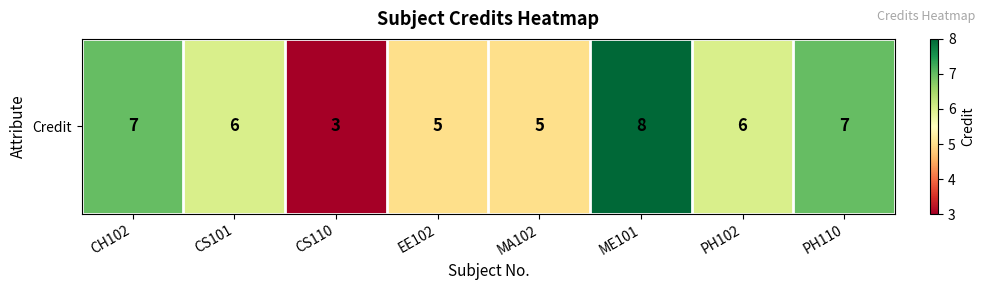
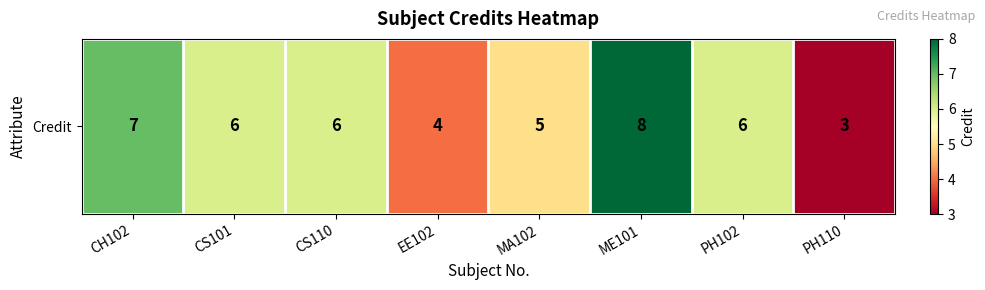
Credit, CS110: 3 -> 6
Credit, EE102: 5 -> 4
Credit, PH110: 7 -> 3
